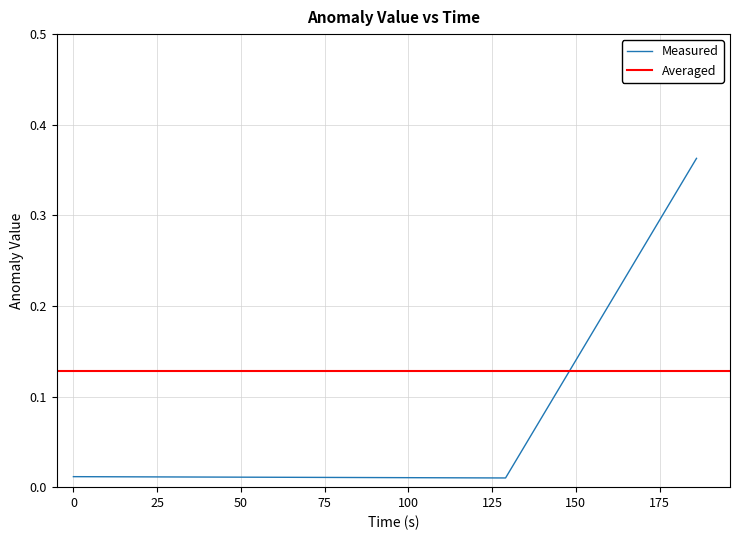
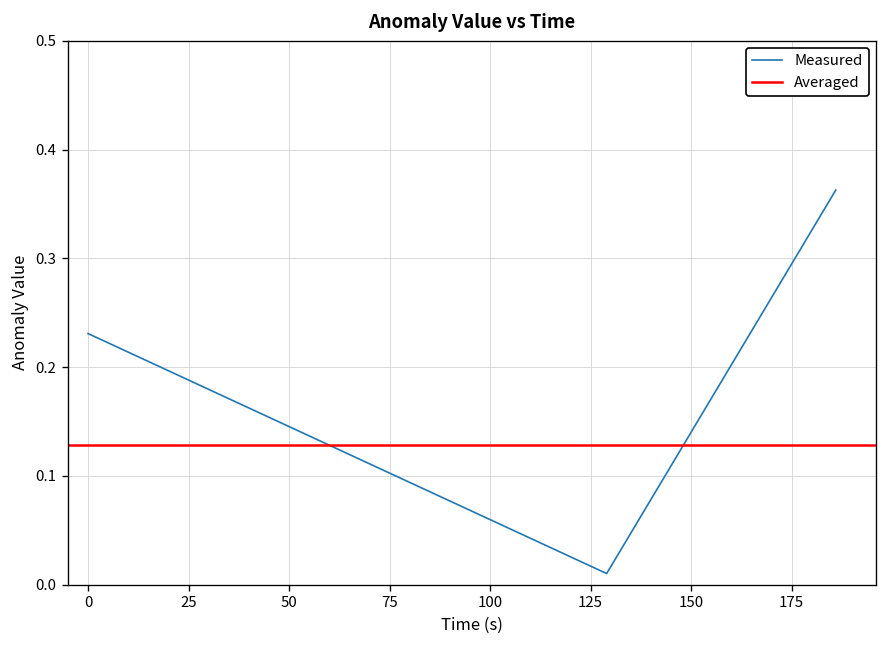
0: 0.01 -> 0.23
